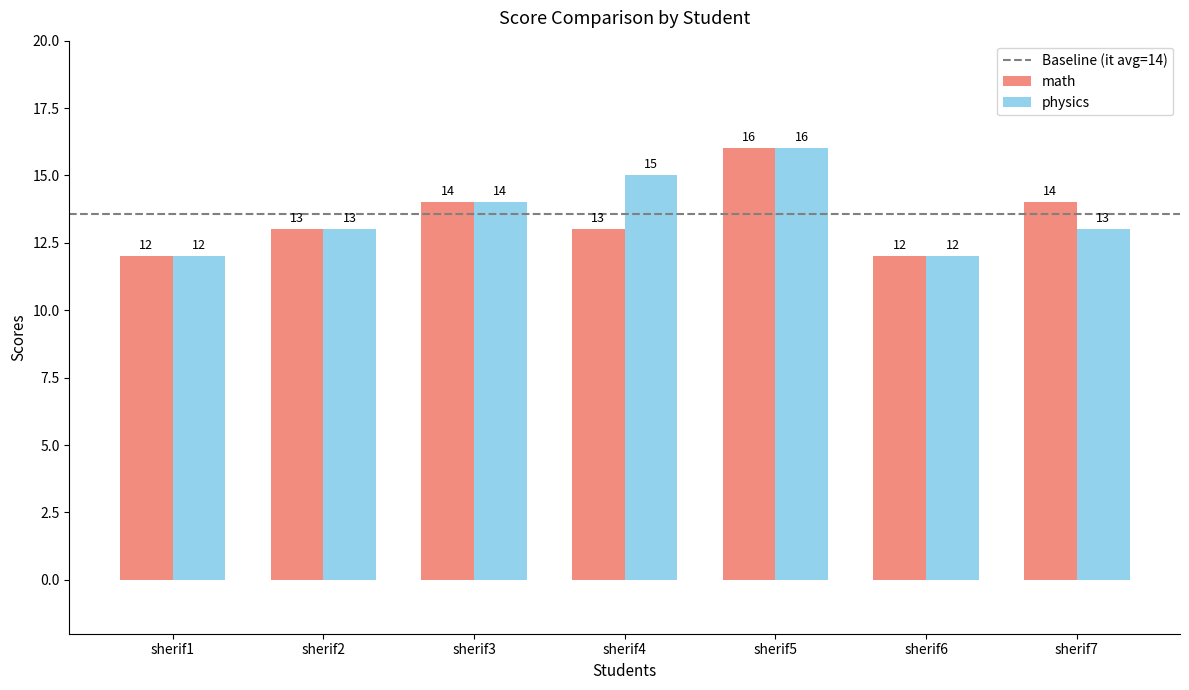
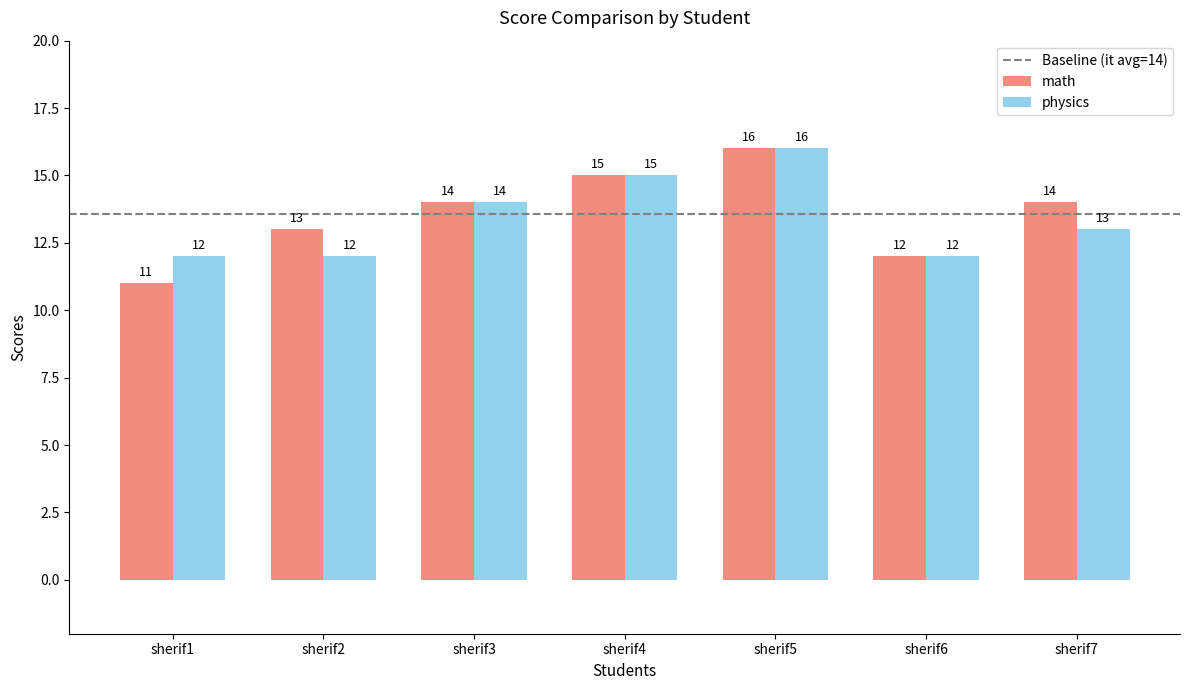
math, sherif1: 12 -> 11
physics, sherif2: 13 -> 12
math, sherif4: 13 -> 15
